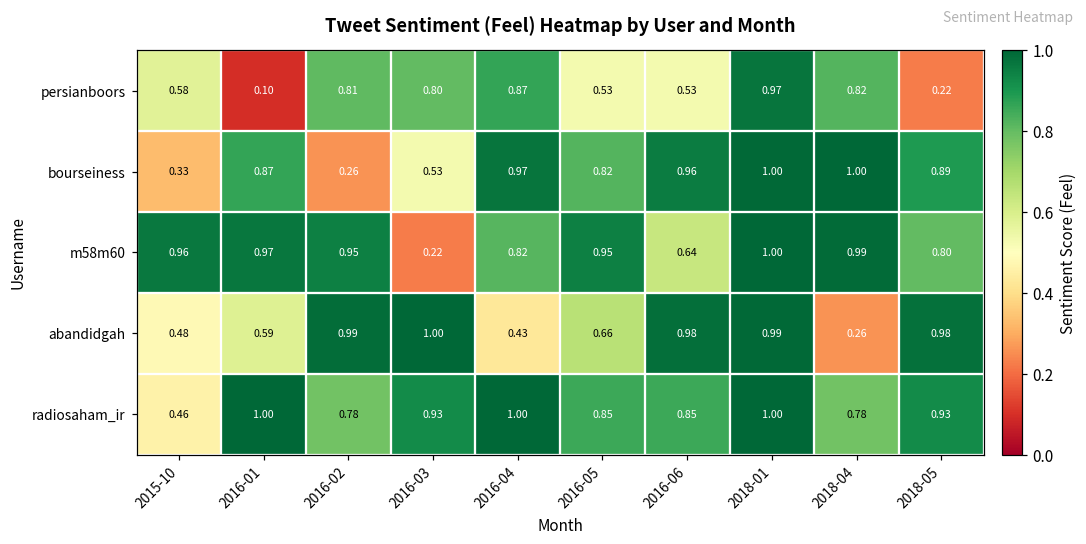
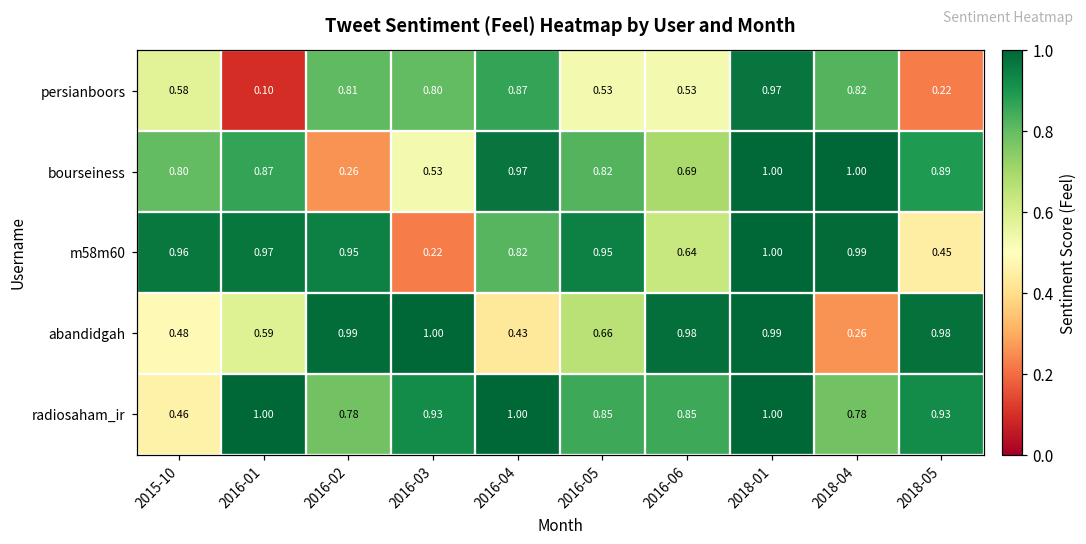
bourseiness, 2015-10: 0.33 -> 0.80
bourseiness, 2016-06: 0.96 -> 0.69
m58m60, 2018-05: 0.80 -> 0.45
